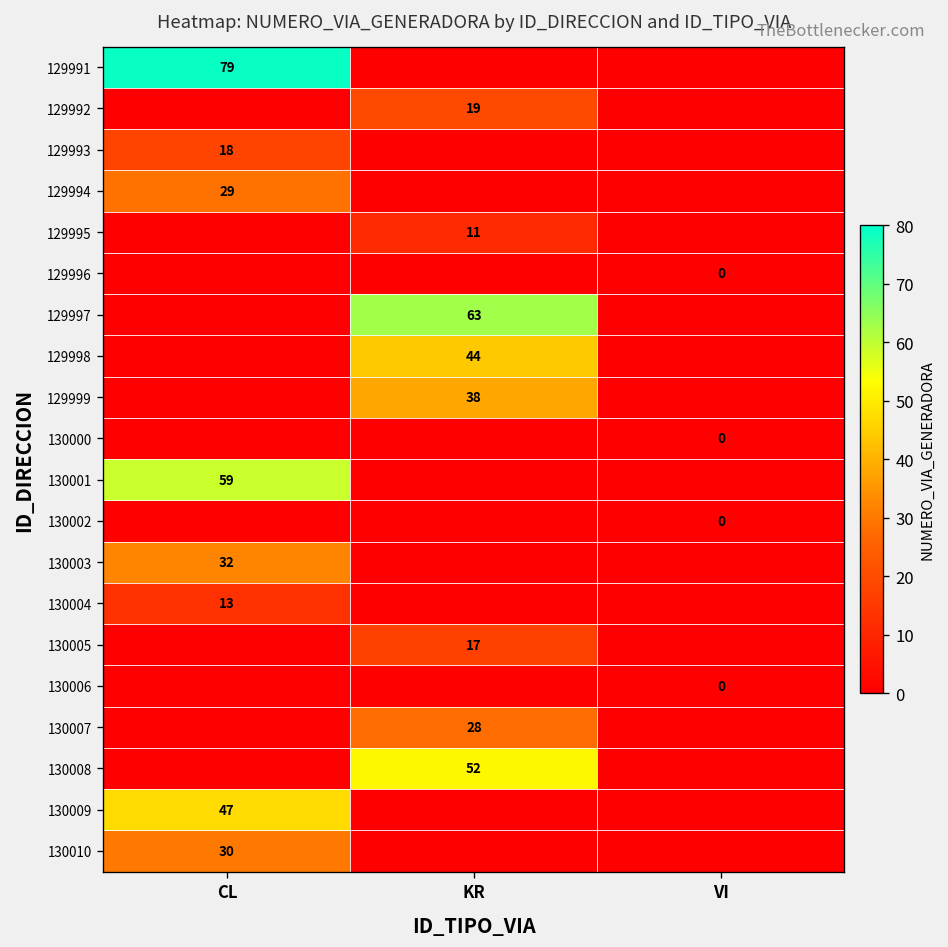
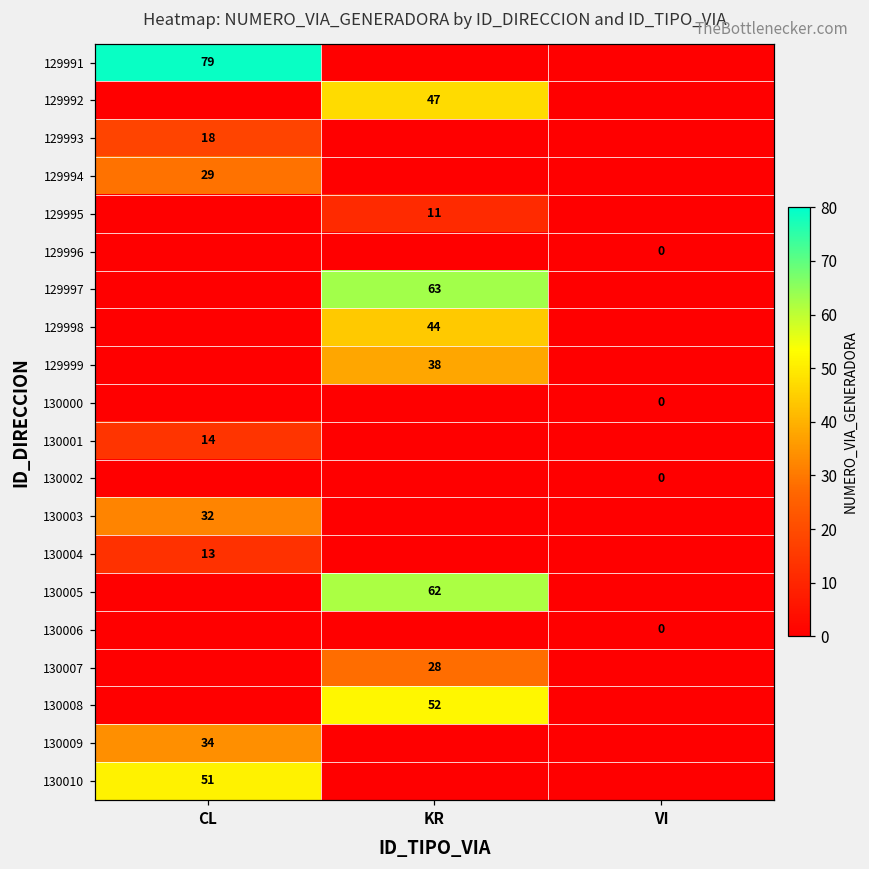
129992, KR: 19 -> 47
130001, CL: 59 -> 14
130005, KR: 17 -> 62
130009, CL: 47 -> 34
130010, CL: 30 -> 51
